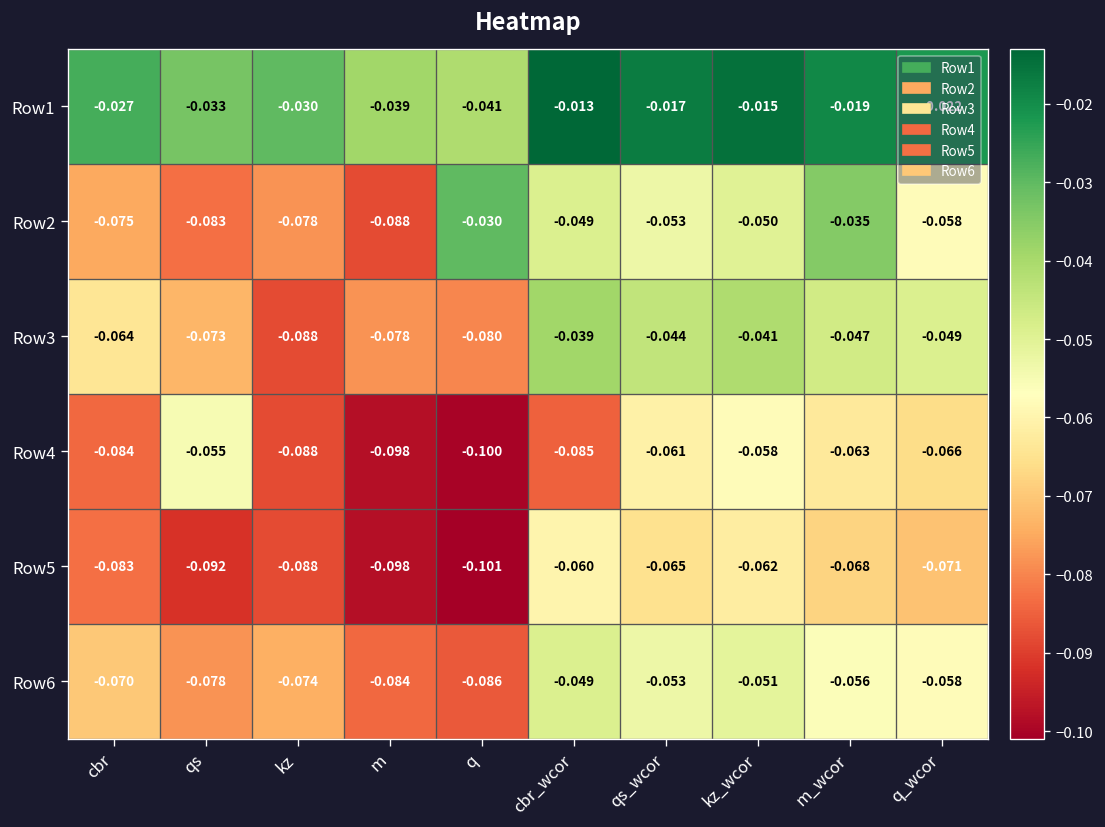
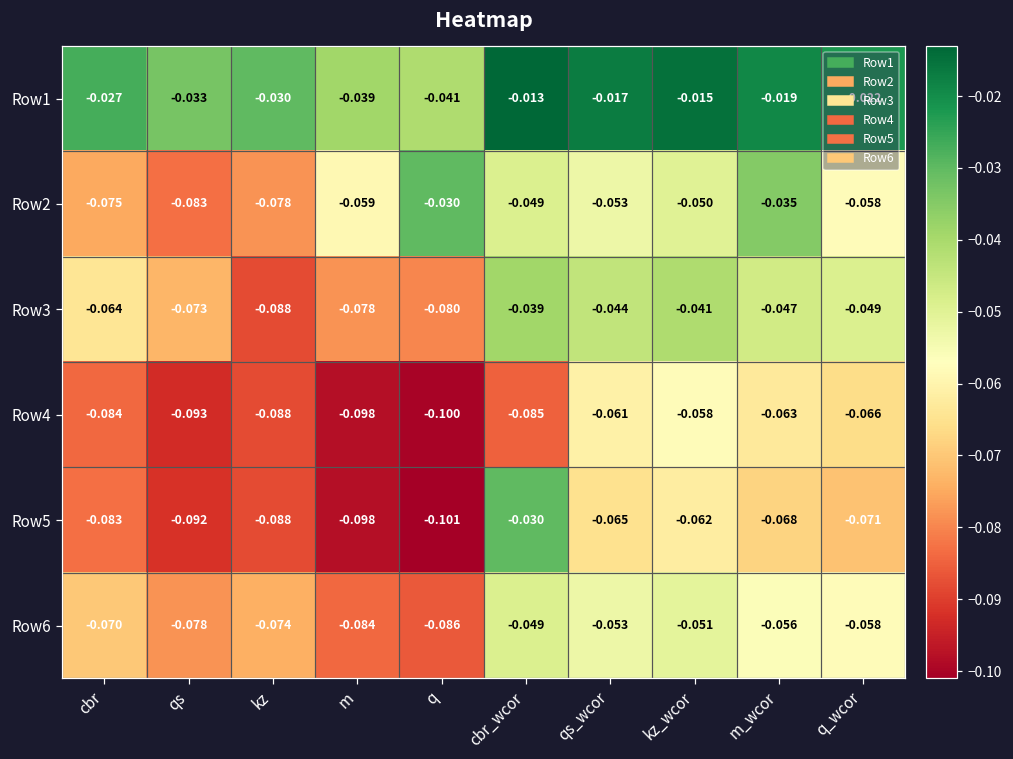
Row2, m: -0.088 -> -0.059
Row4, qs: -0.055 -> -0.093
Row5, cbr_wcor: -0.060 -> -0.030
